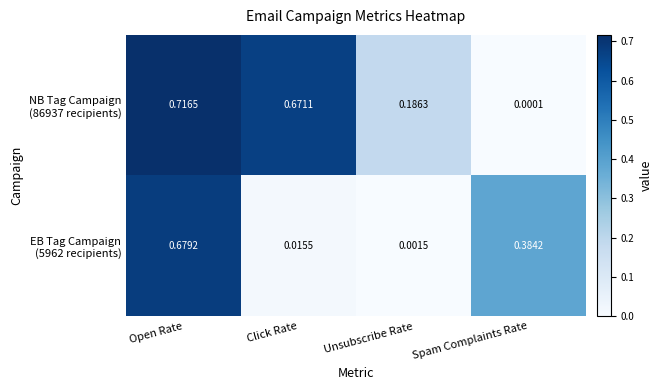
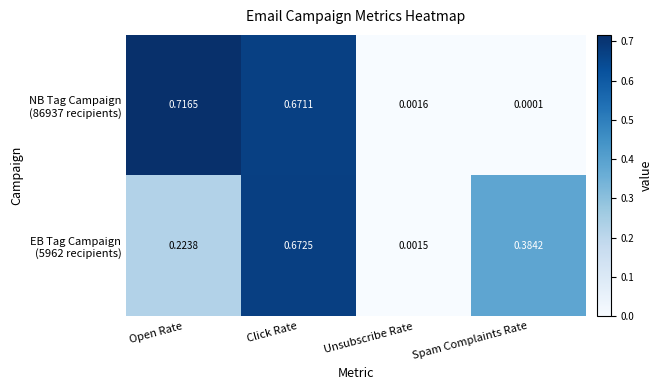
NB Tag Campaign (86937 recipients), Unsubscribe Rate: 0.1863 -> 0.0016
EB Tag Campaign (5962 recipients), Open Rate: 0.6792 -> 0.2238
EB Tag Campaign (5962 recipients), Click Rate: 0.0155 -> 0.6725
